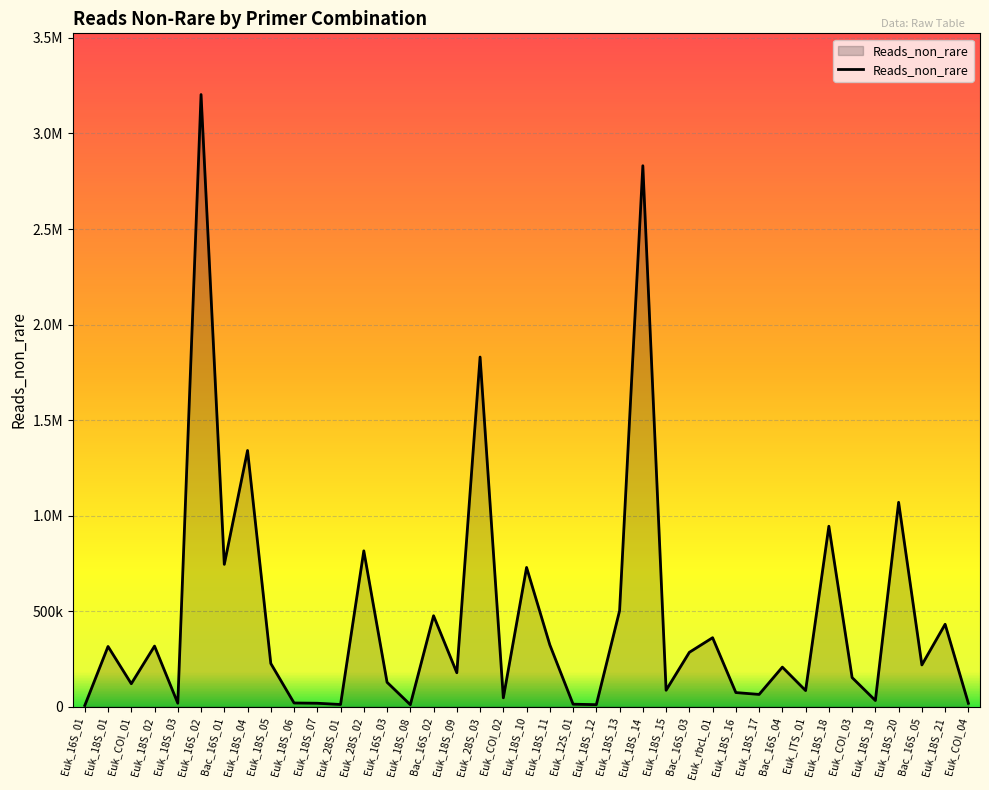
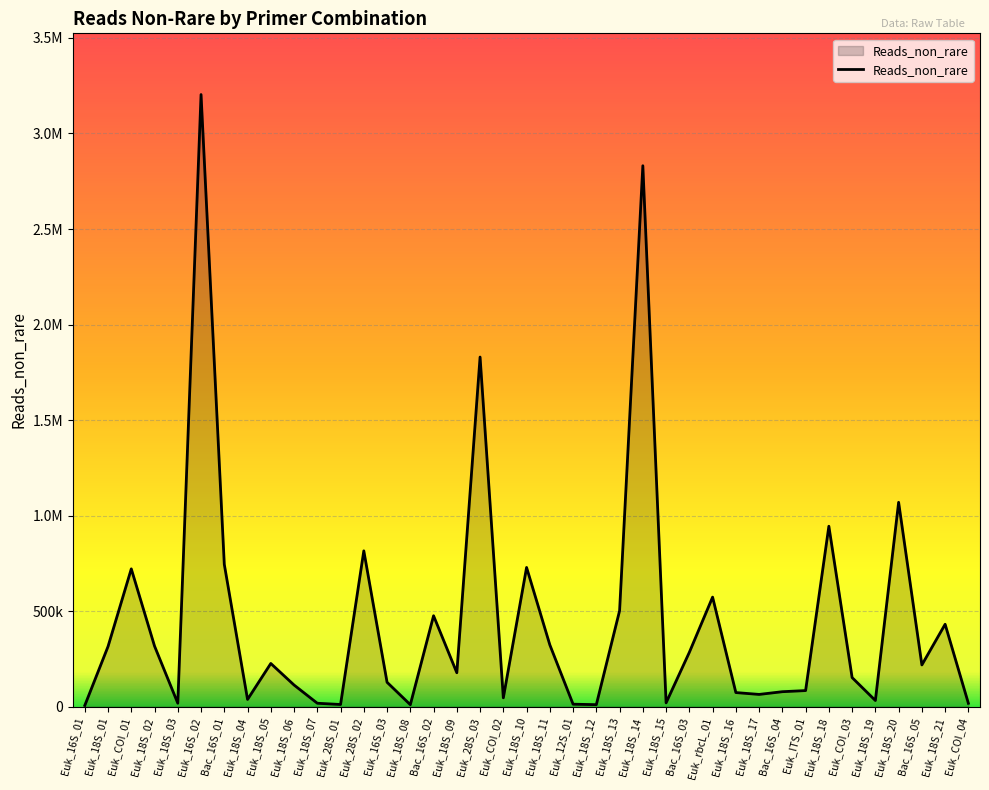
Euk_COI_01: 120000 -> 720000
Euk_18S_04: 1340000 -> 40000
Euk_18S_06: 20000 -> 110000
Euk_18S_15: 90000 -> 20000
Euk_rbcL_01: 360000 -> 570000
Bac_16S_04: 210000 -> 80000
